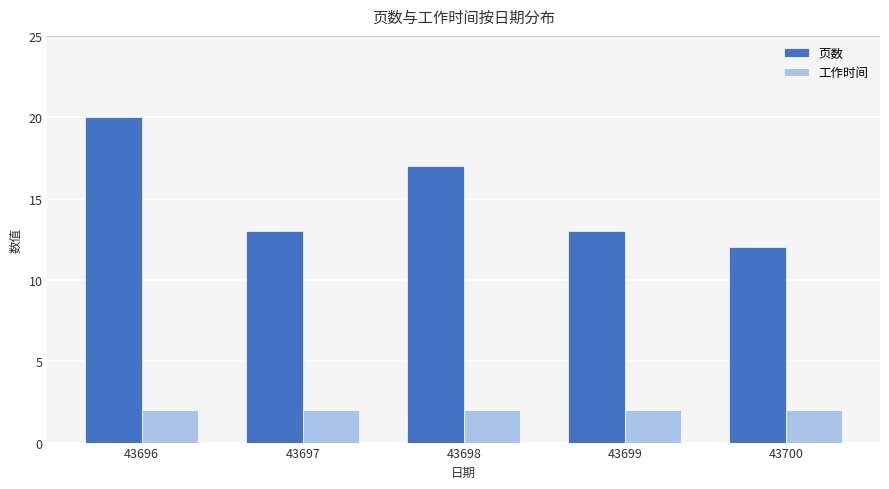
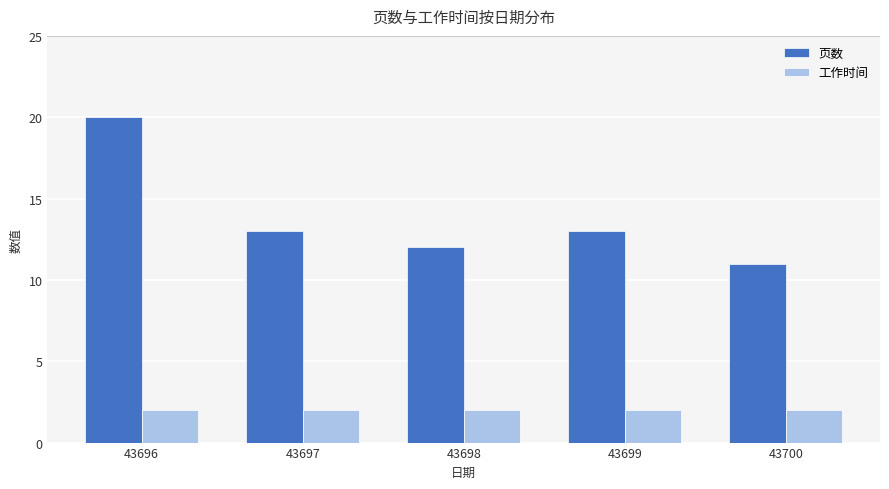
页数, 43698: 17 -> 12
页数, 43700: 12 -> 11
